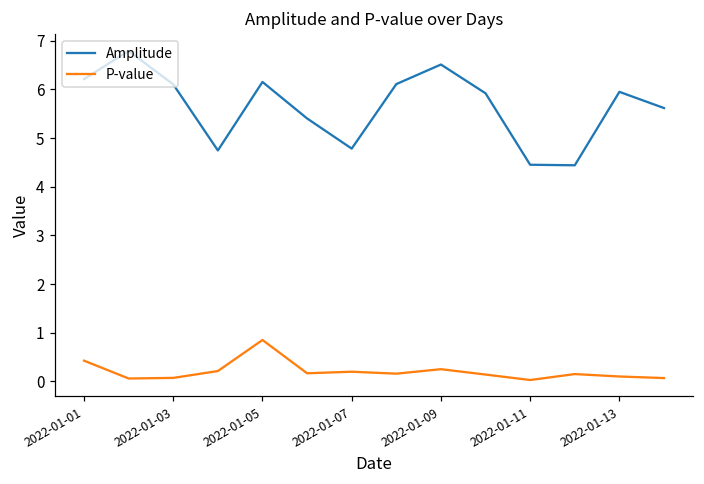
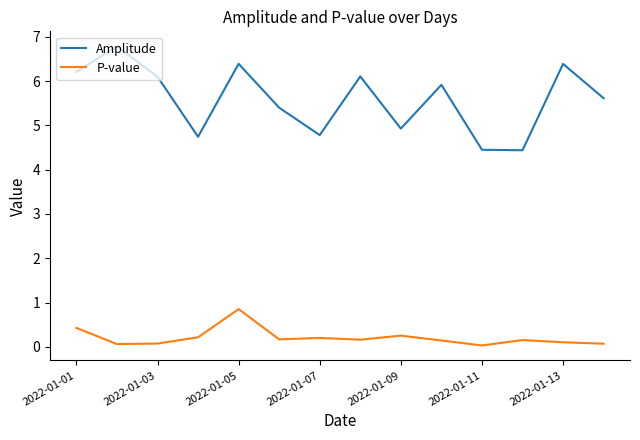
Amplitude, 2022-01-05: 6.2 -> 6.4
Amplitude, 2022-01-09: 6.5 -> 4.9
Amplitude, 2022-01-13: 5.9 -> 6.4
